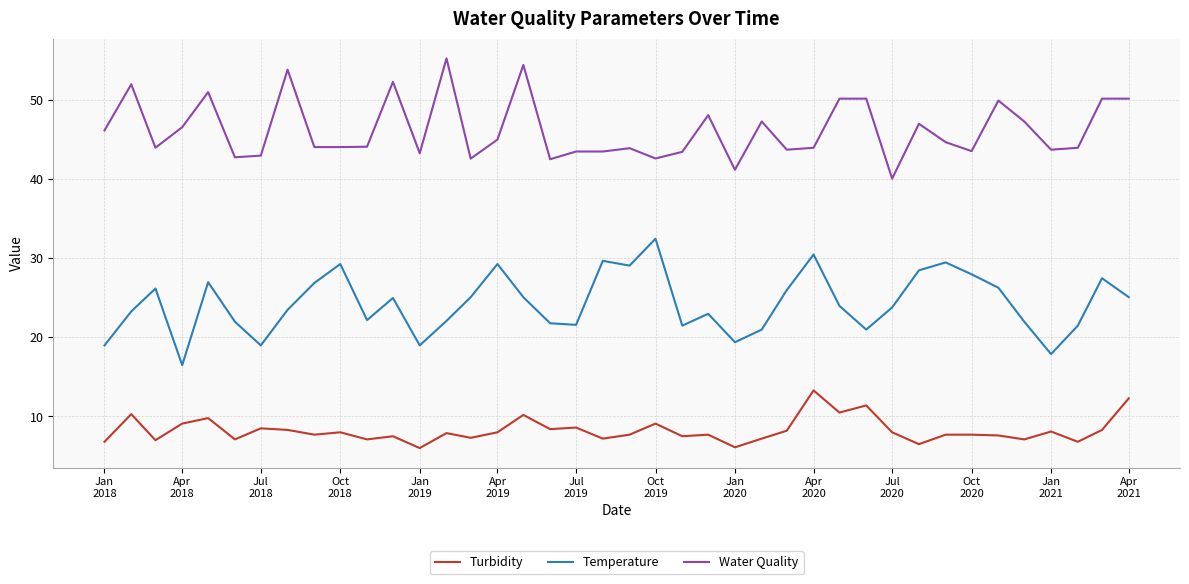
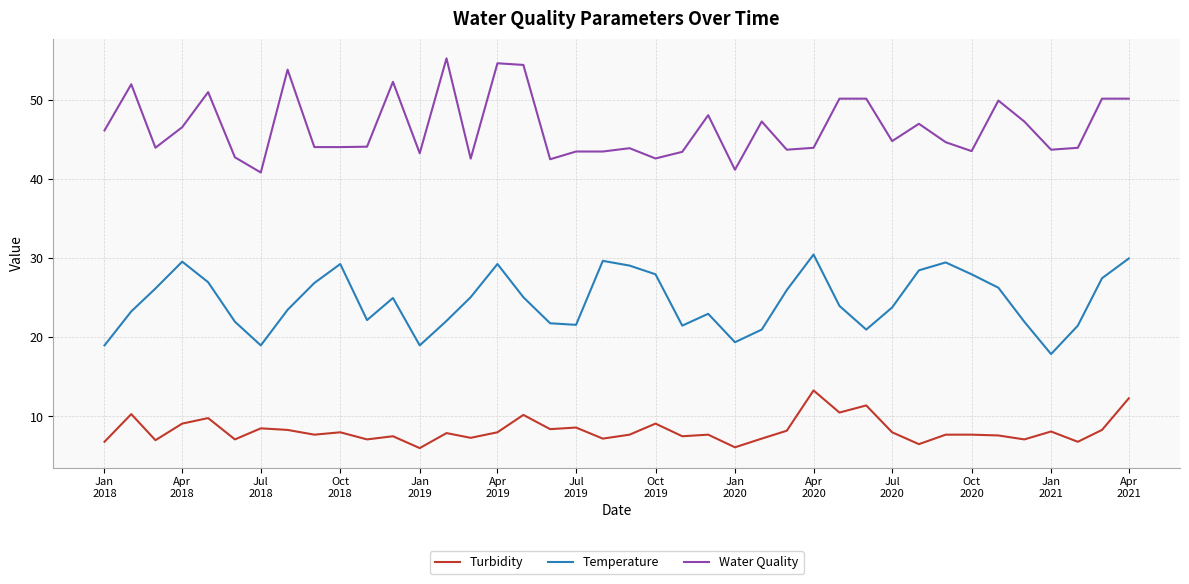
Temperature, Apr 2018: 17 -> 30
Water Quality, Jul 2018: 43 -> 41
Water Quality, Apr 2019: 45 -> 55
Temperature, Oct 2019: 33 -> 28
Water Quality, Jul 2020: 40 -> 45
Temperature, Apr 2021: 25 -> 30
